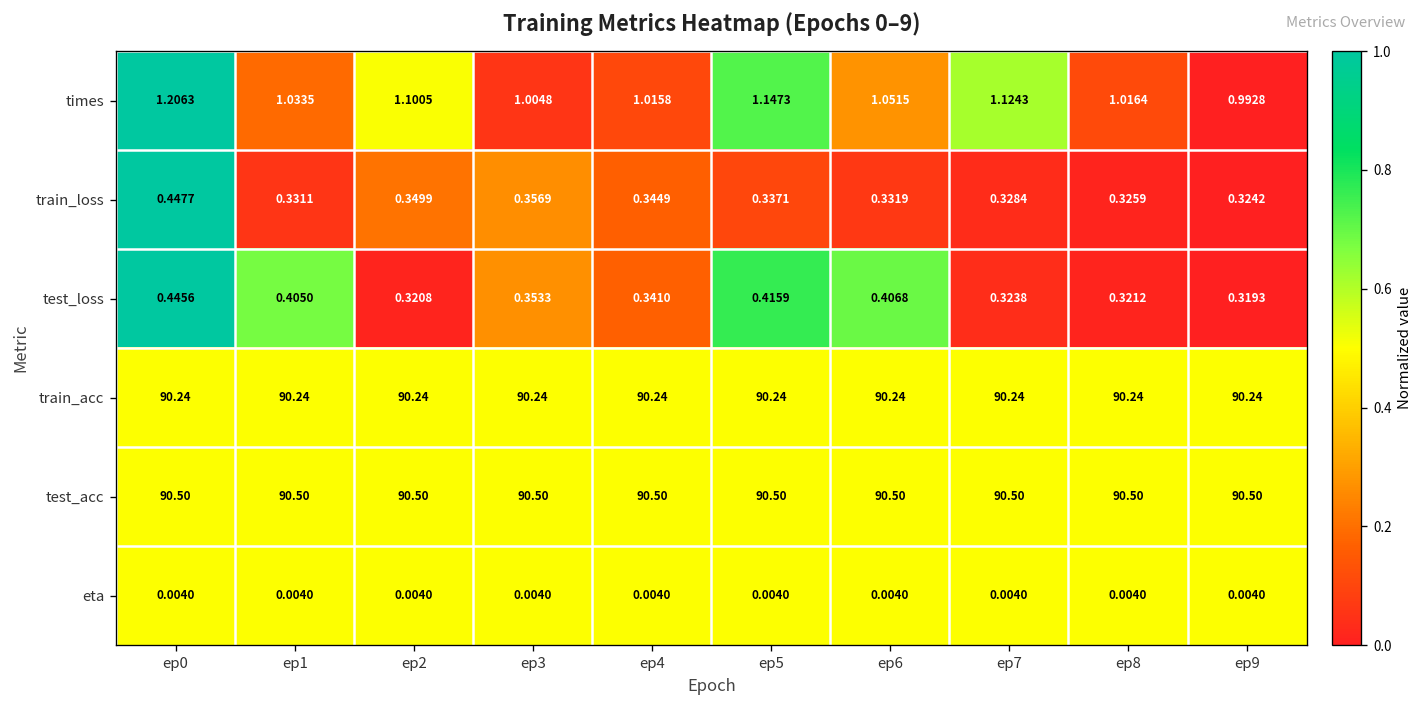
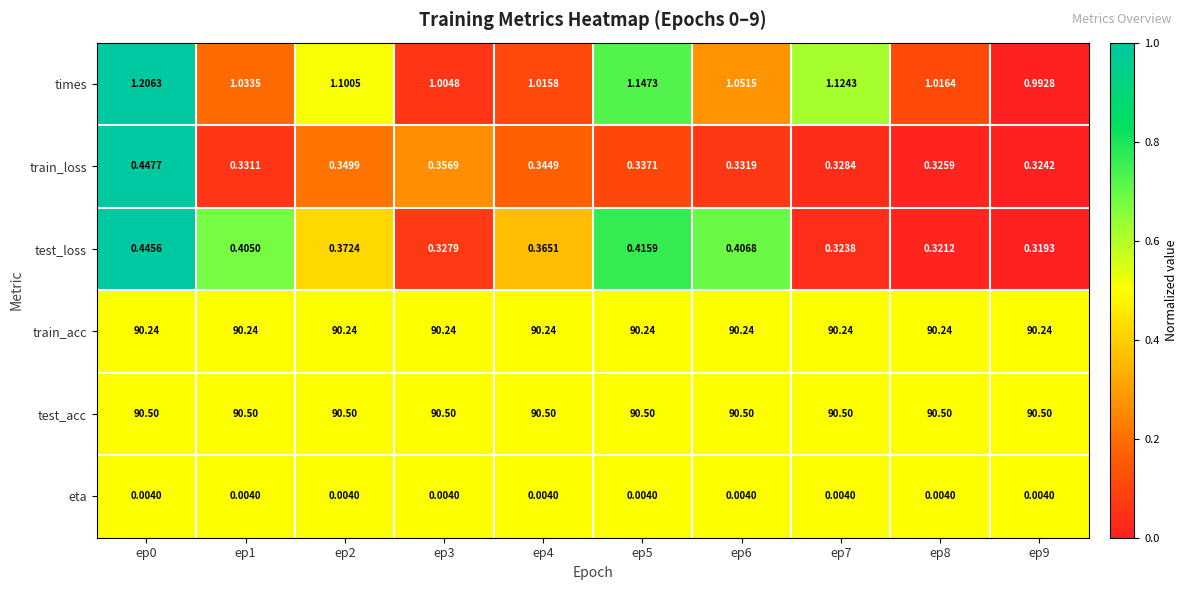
test_loss, ep2: 0.3208 -> 0.3724
test_loss, ep3: 0.3533 -> 0.3279
test_loss, ep4: 0.3410 -> 0.3651
